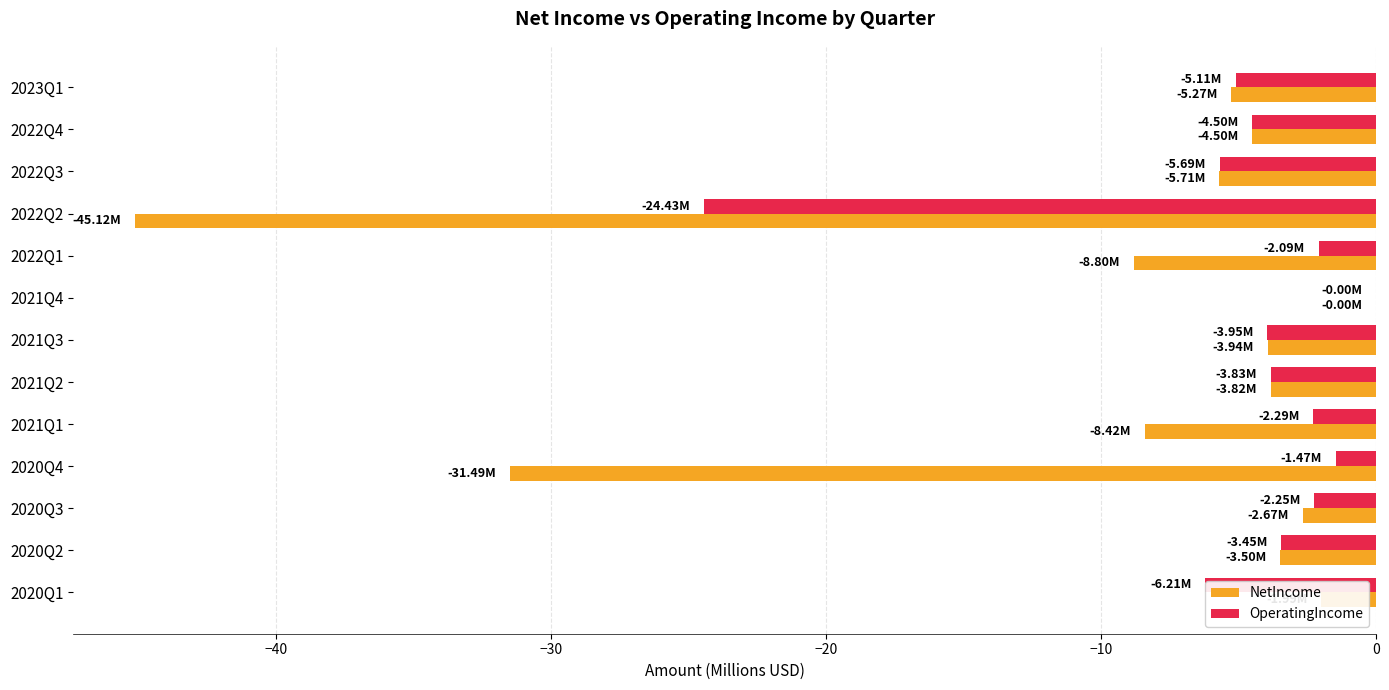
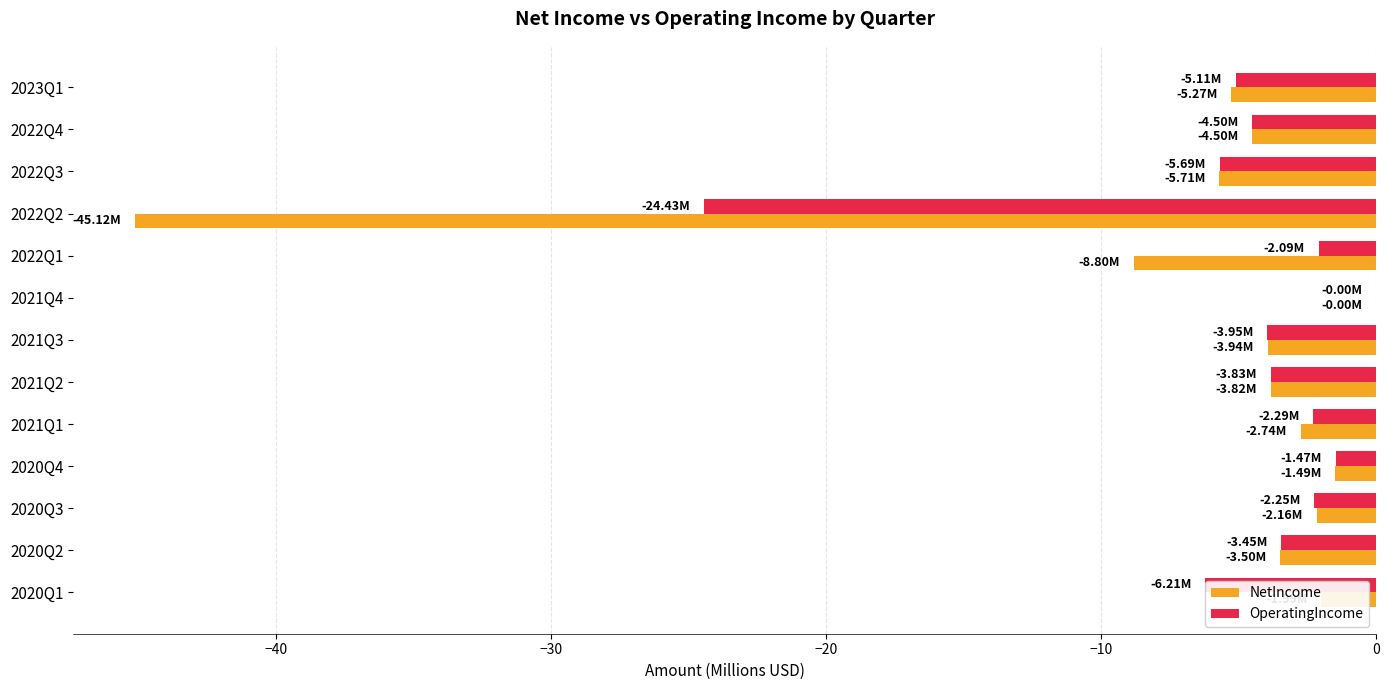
NetIncome, 2021Q1: -8.42M -> -2.74M
NetIncome, 2020Q4: -31.49M -> -1.49M
NetIncome, 2020Q3: -2.67M -> -2.16M
